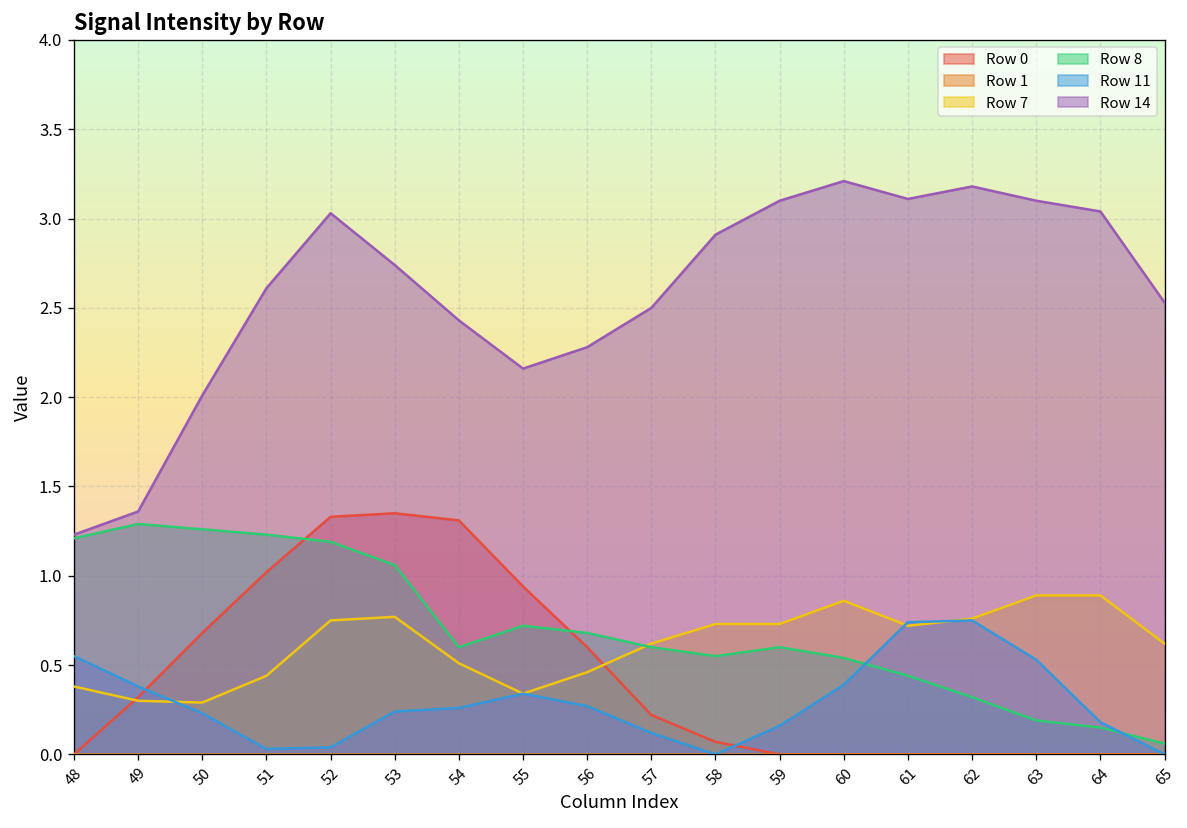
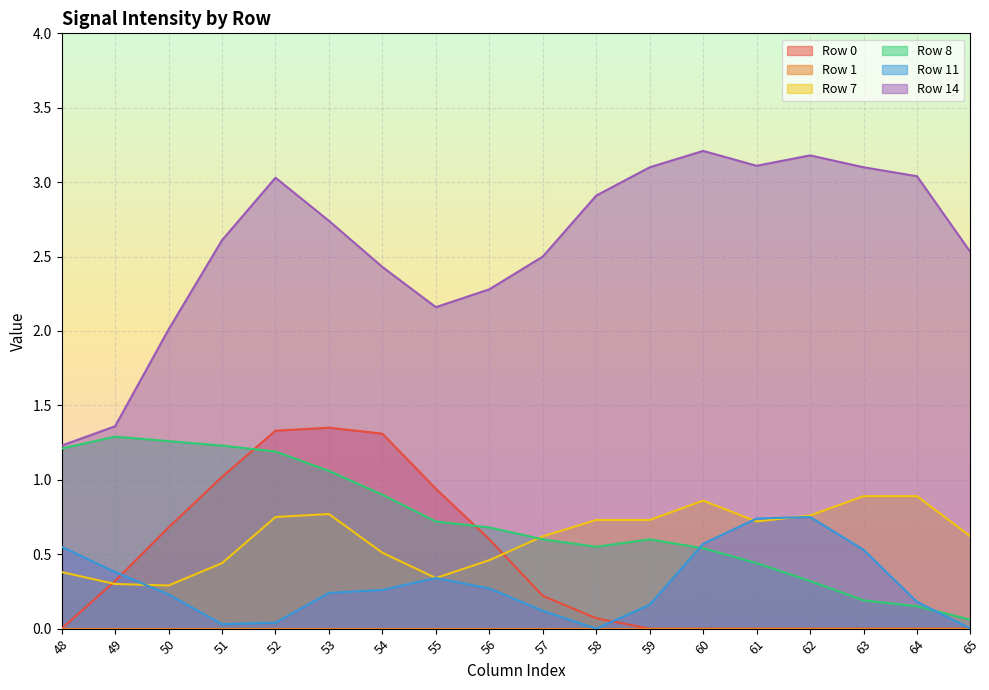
Row 8, 54: 0.6 -> 0.9
Row 11, 60: 0.39 -> 0.57
